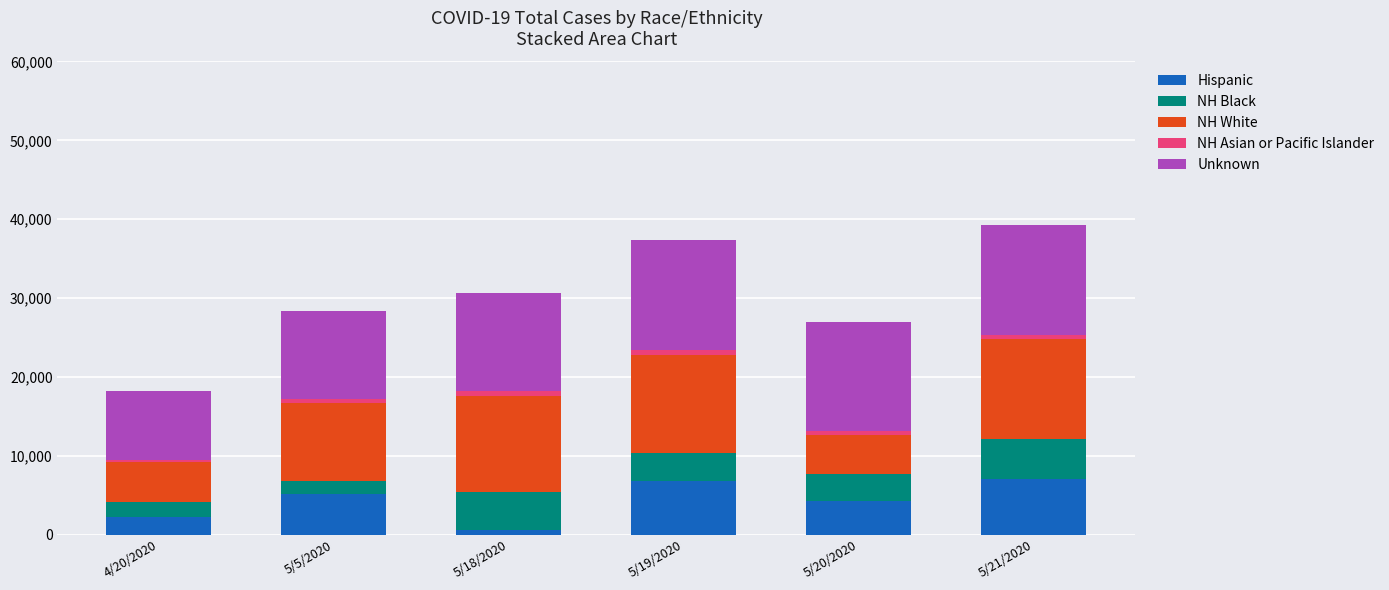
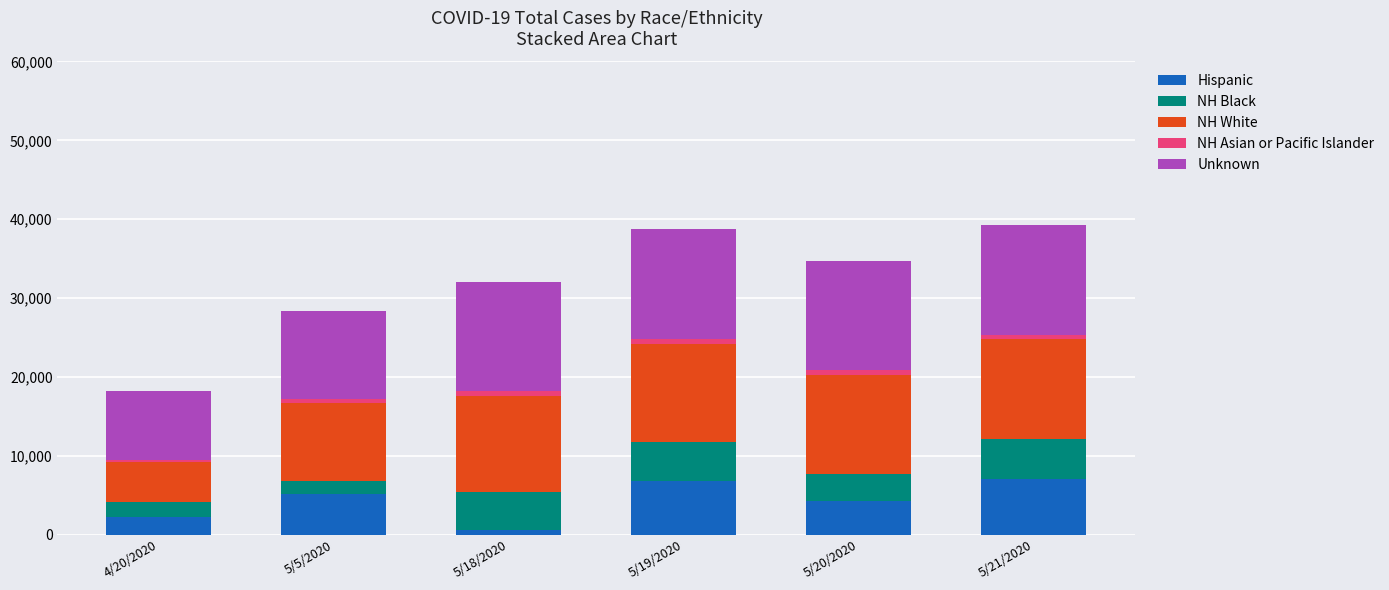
Unknown, 5/18/2020: 12,000 -> 14,000
NH Black, 5/19/2020: 4,000 -> 5,000
NH White, 5/20/2020: 5,000 -> 13,000
